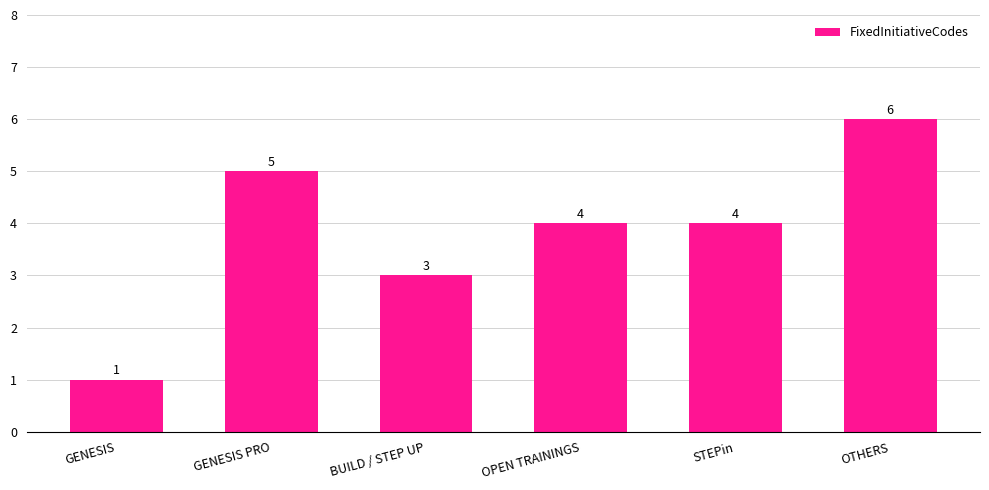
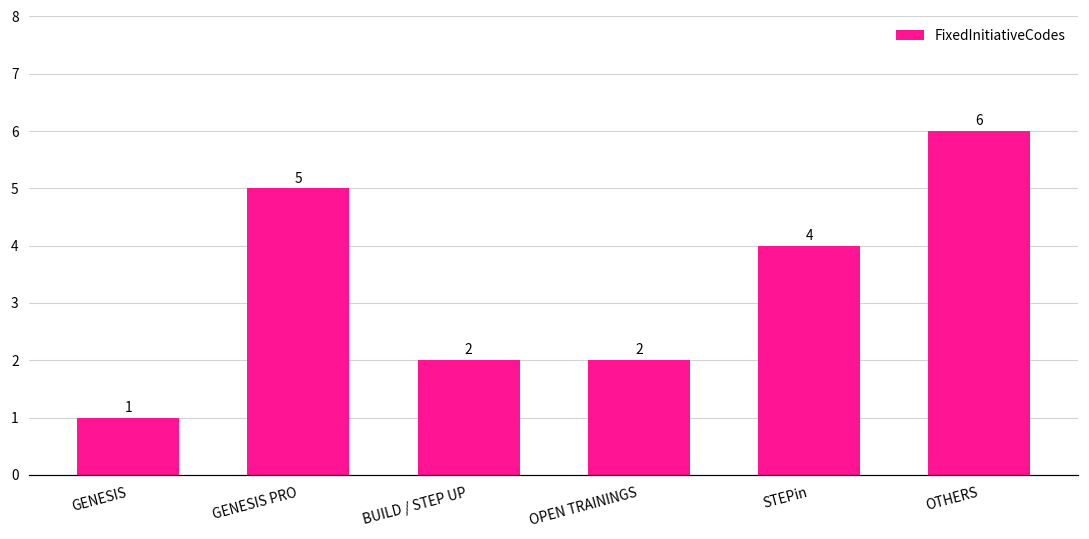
BUILD / STEP UP: 3 -> 2
OPEN TRAININGS: 4 -> 2
